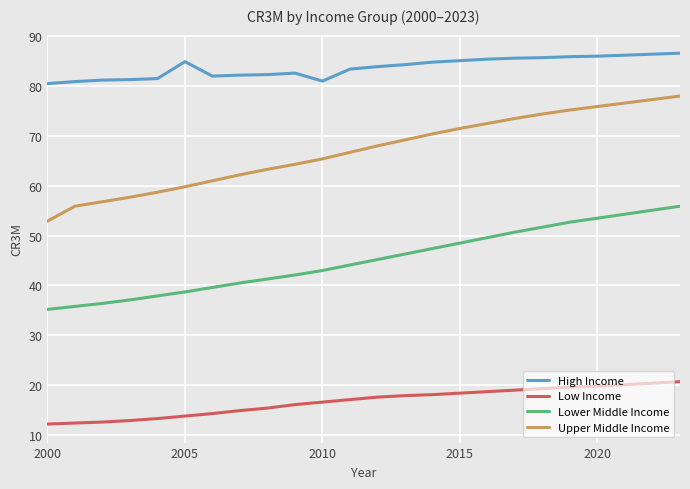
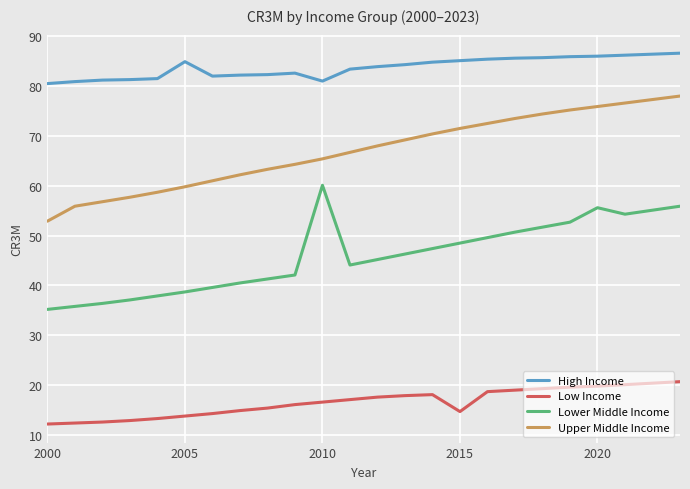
Lower Middle Income, 2010: 43 -> 60
Low Income, 2015: 18 -> 15
Lower Middle Income, 2020: 54 -> 56
